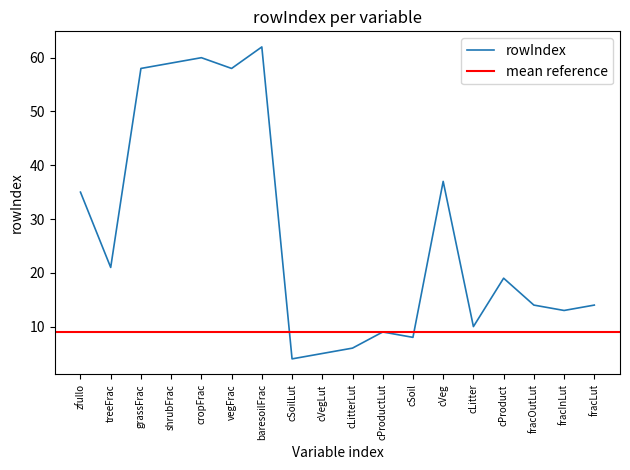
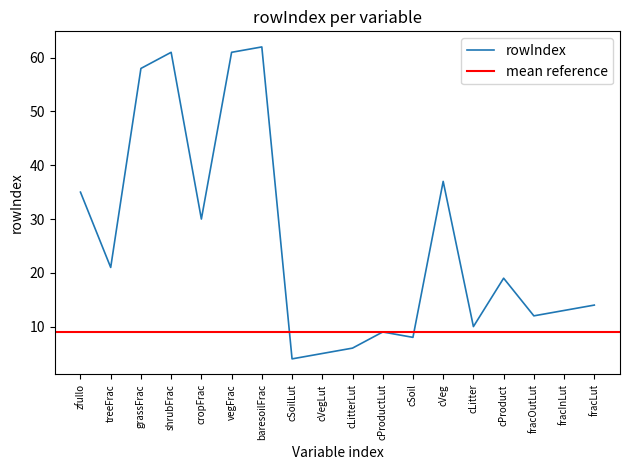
shrubFrac: 59 -> 61
cropFrac: 60 -> 30
vegFrac: 58 -> 61
fracOutLut: 14 -> 12
